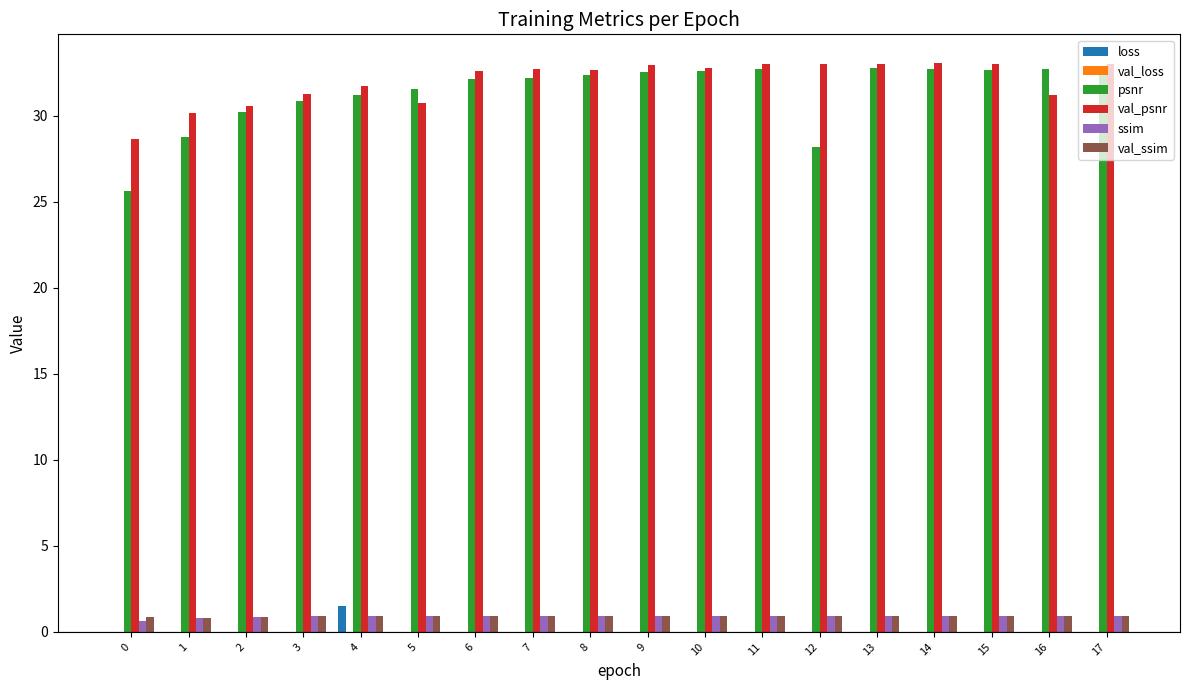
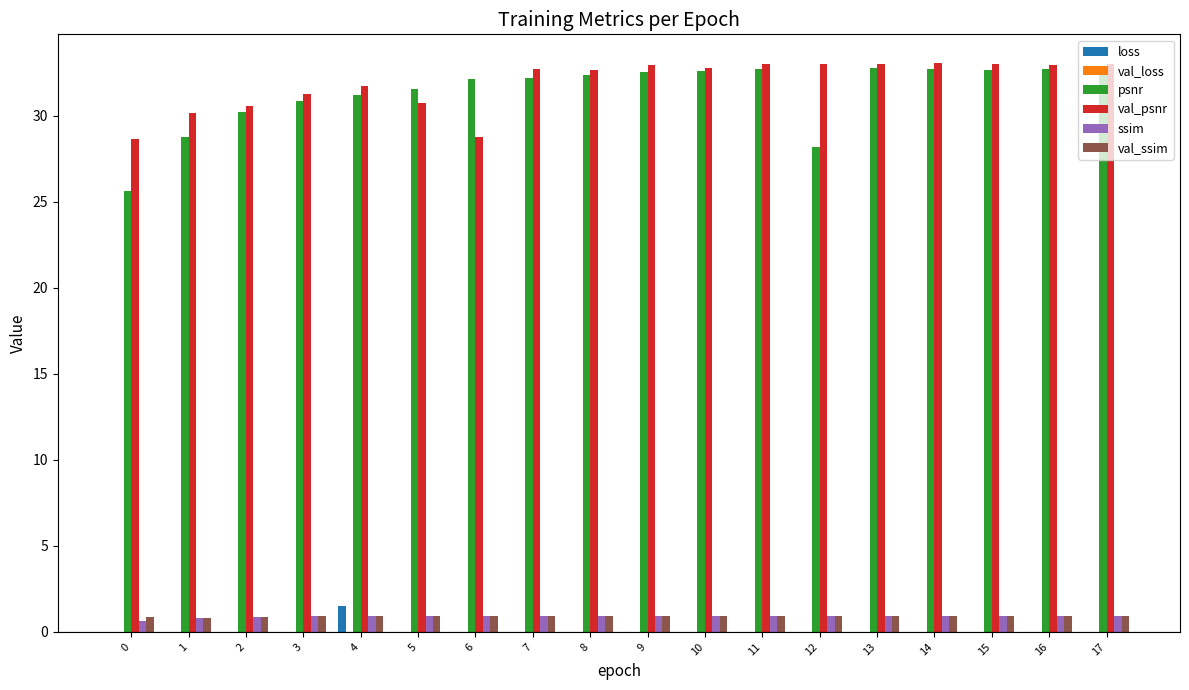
val_psnr, 6: 32.6 -> 28.8
val_psnr, 16: 31.2 -> 33.0
